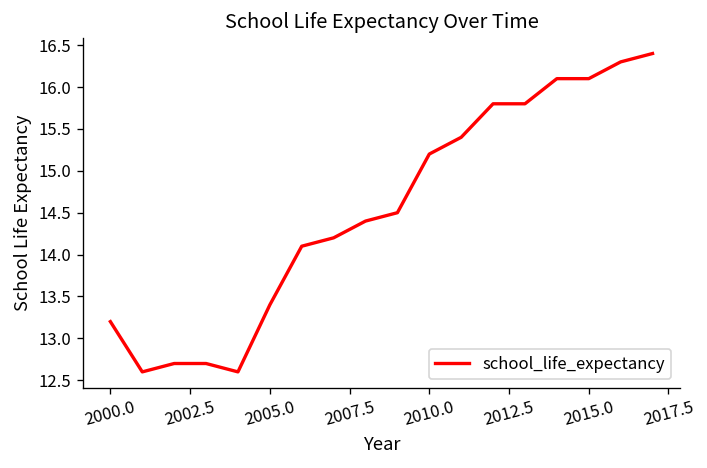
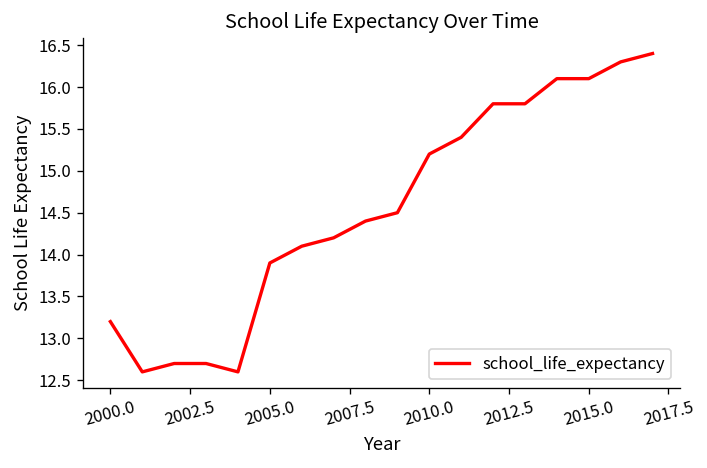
2005.0: 13.4 -> 13.9
